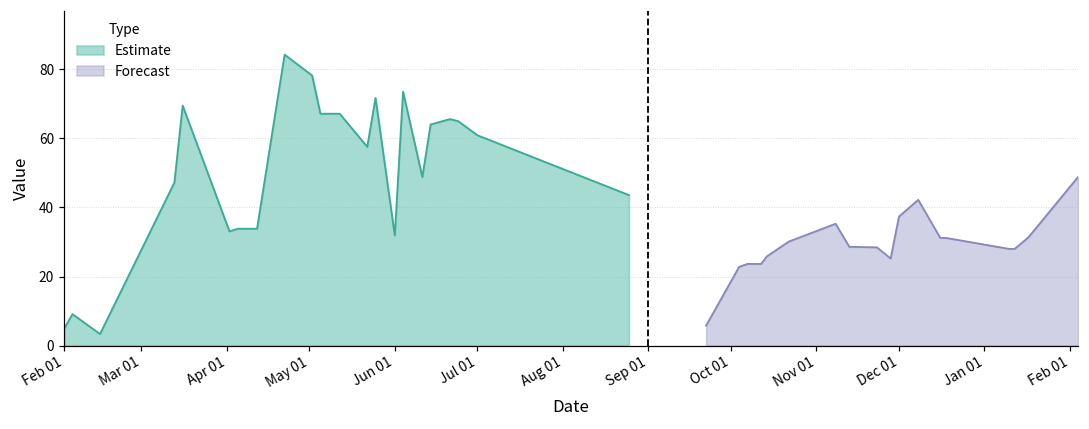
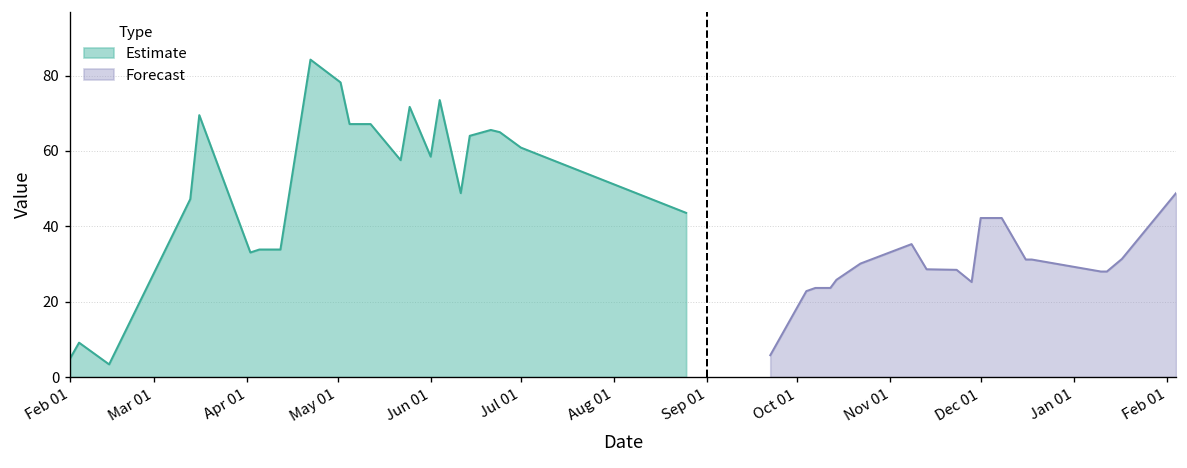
Estimate, Jun 01: 32 -> 59
Forecast, Dec 01: 37 -> 42
